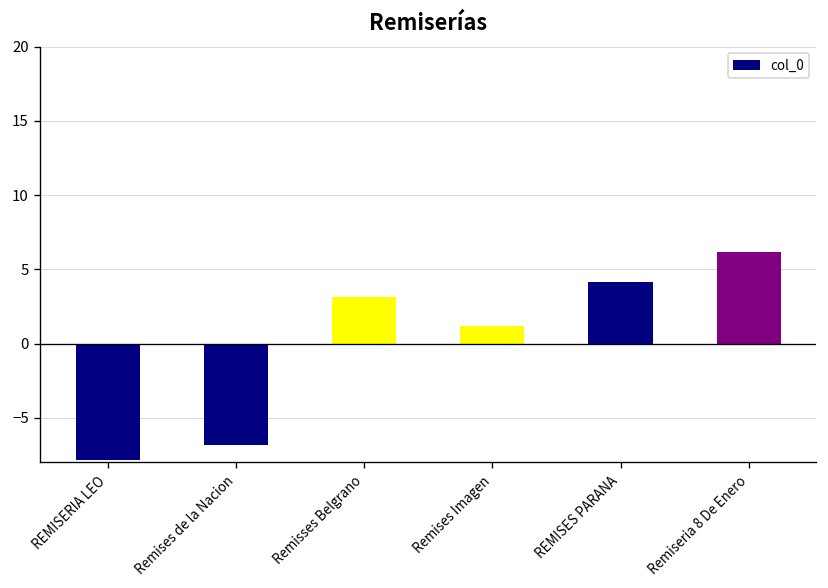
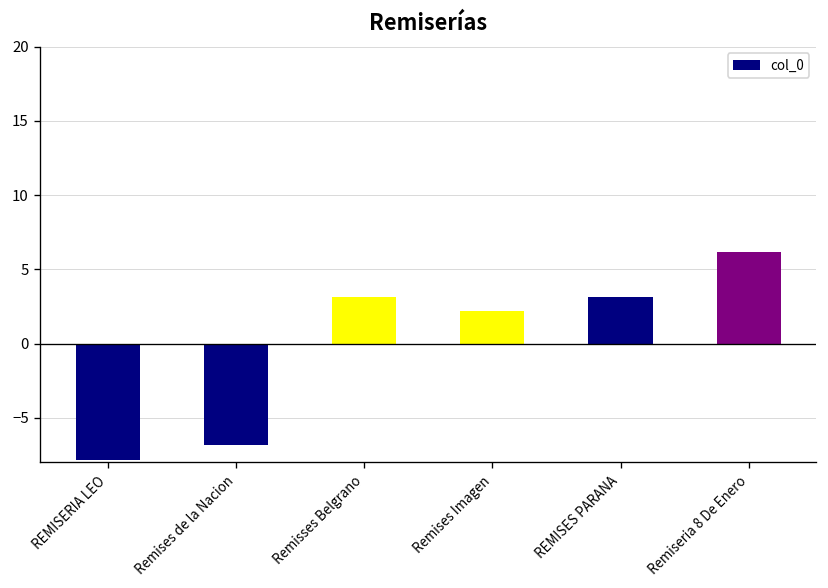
Remises Imagen: 1.2 -> 2.2
REMISES PARANA: 4.2 -> 3.2
